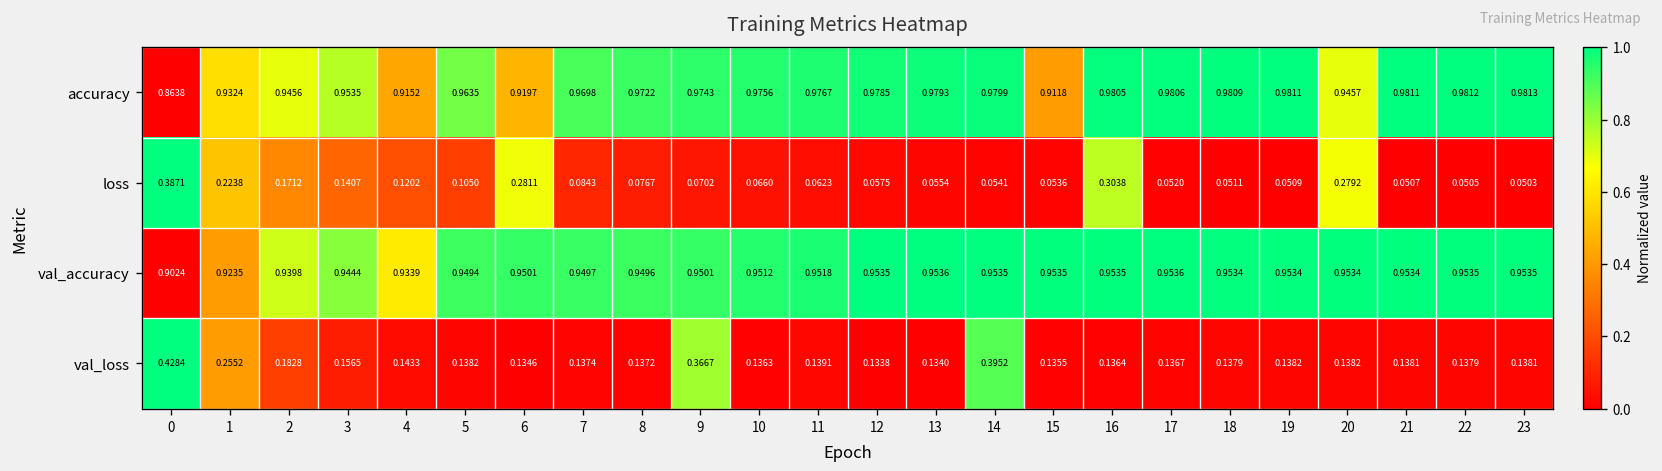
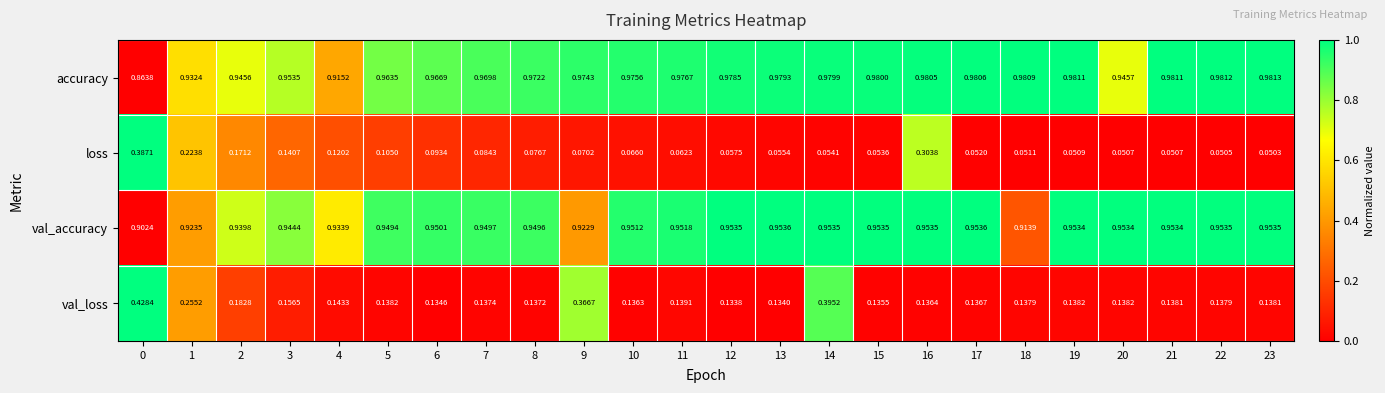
accuracy, 6: 0.9197 -> 0.9669
accuracy, 15: 0.9118 -> 0.9800
loss, 6: 0.2811 -> 0.0934
loss, 20: 0.2792 -> 0.0507
val_accuracy, 9: 0.9501 -> 0.9229
val_accuracy, 18: 0.9534 -> 0.9139
